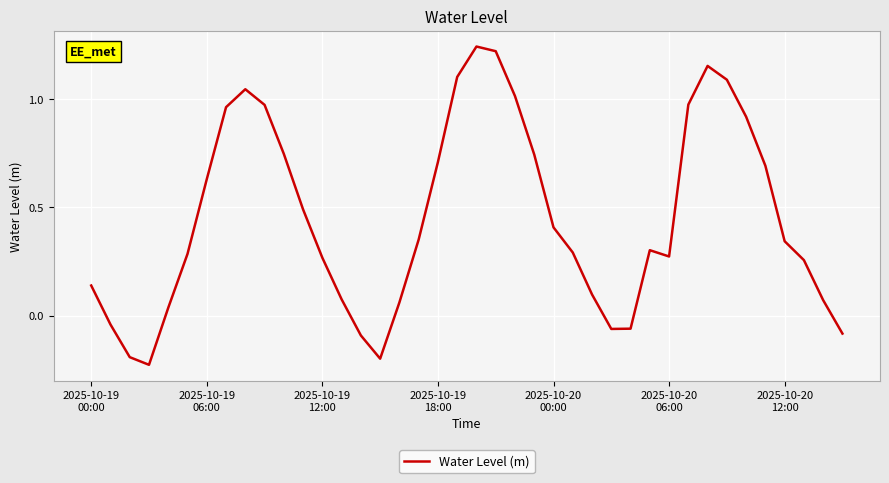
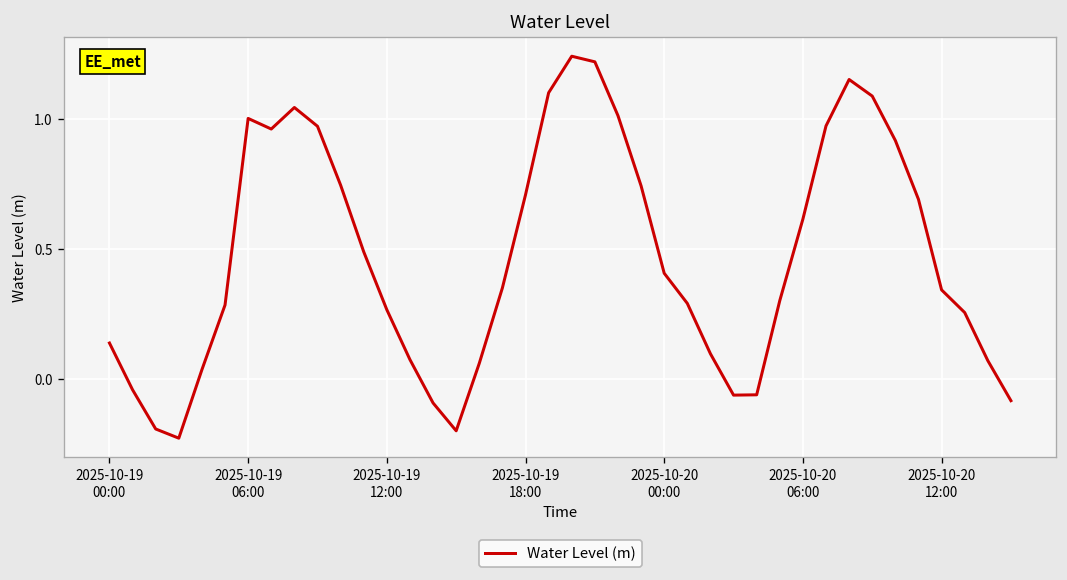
2025-10-19 06:00: 0.63 -> 1.00
2025-10-20 06:00: 0.27 -> 0.62
